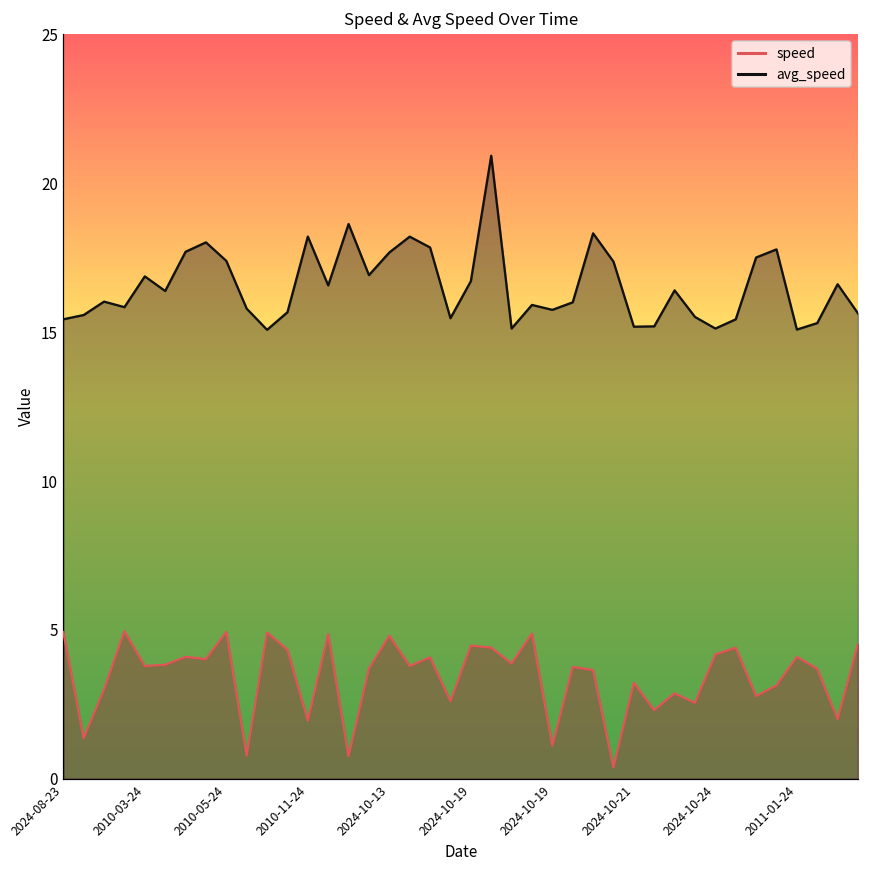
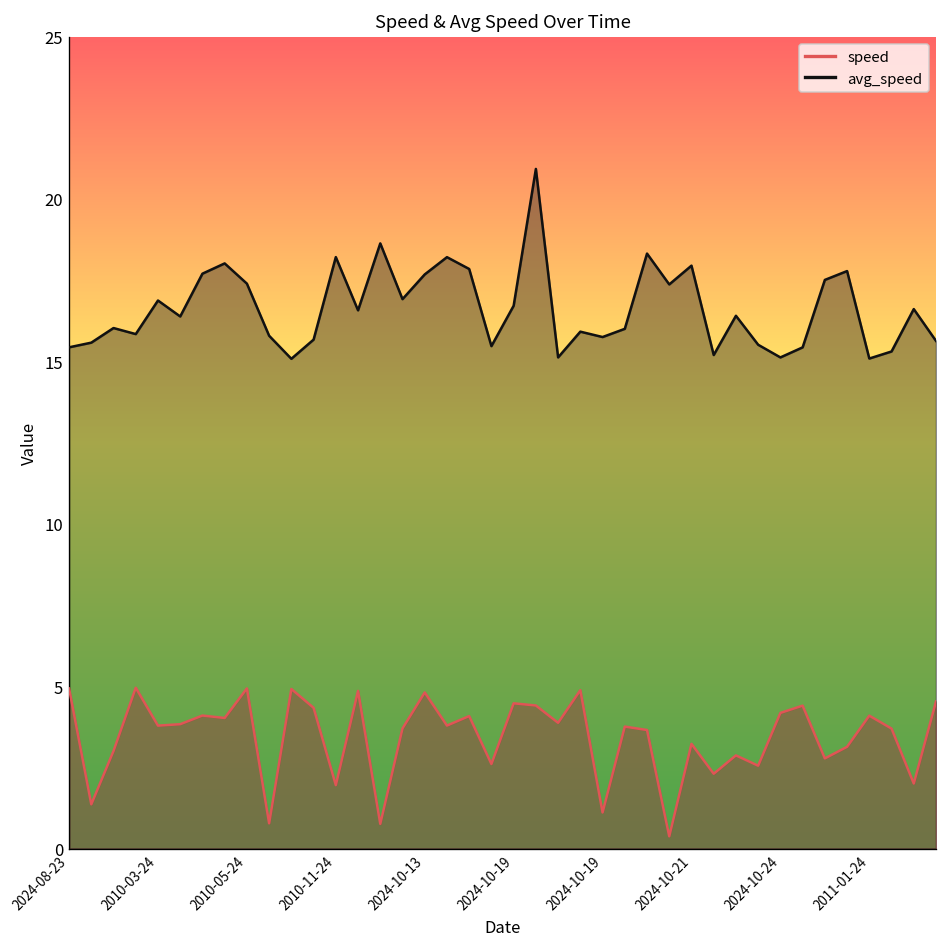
avg_speed, 2024-10-21: 15.2 -> 17.9
